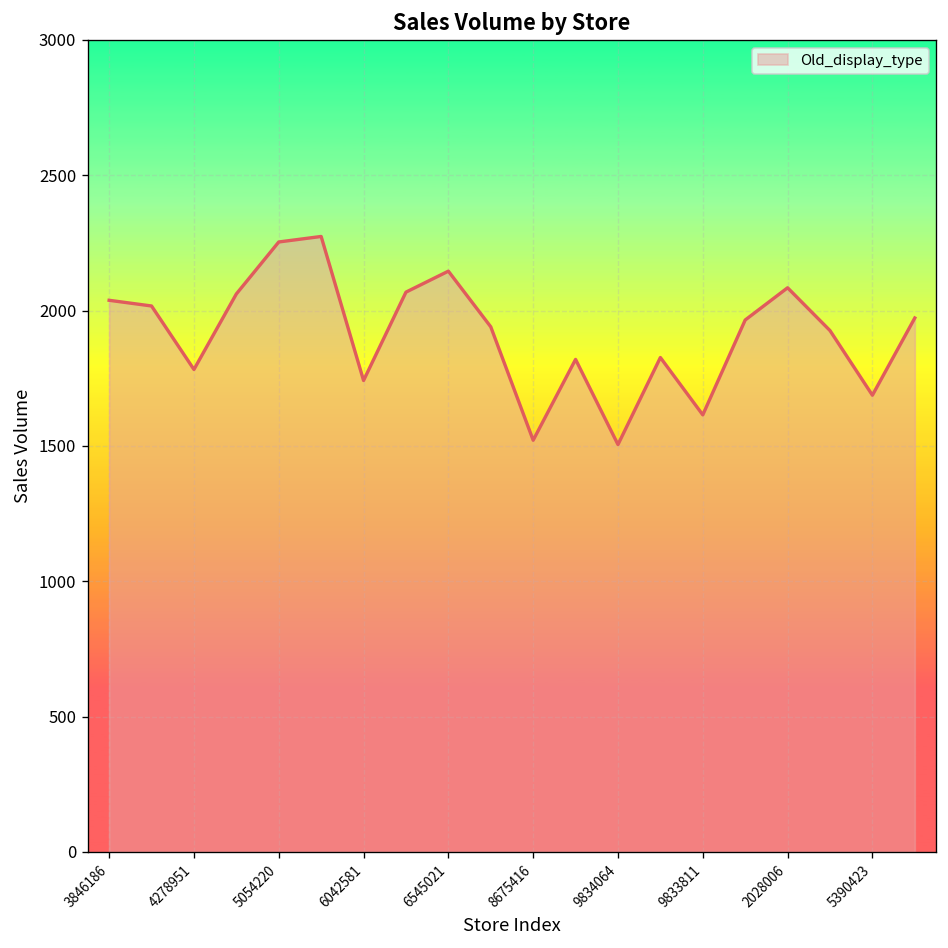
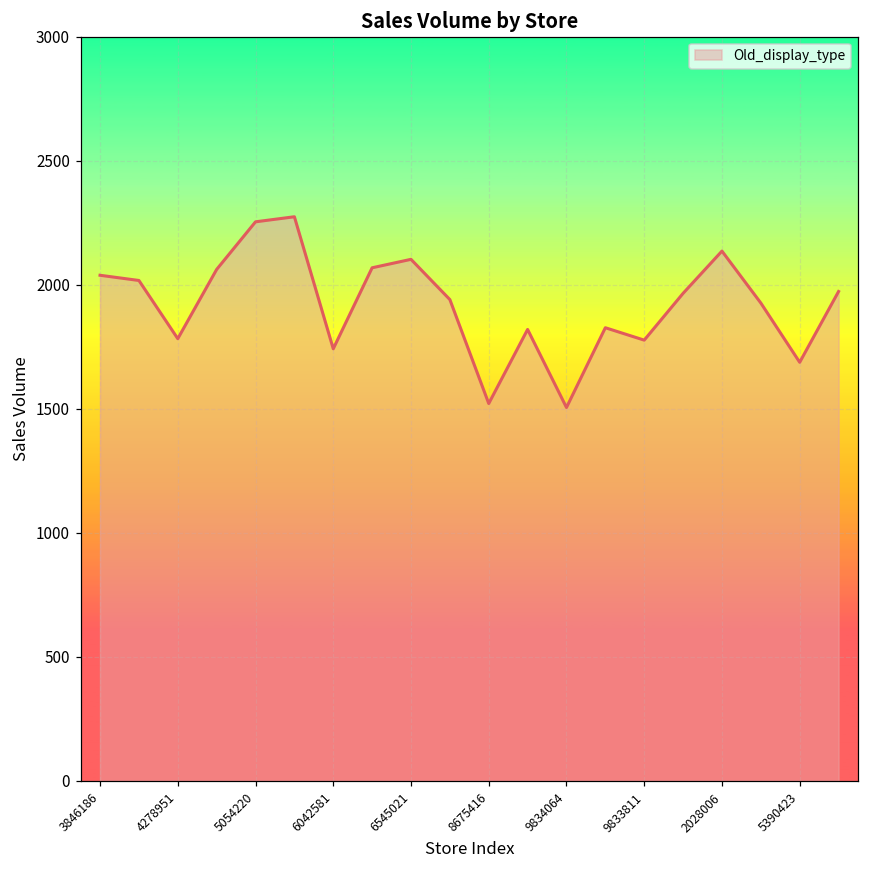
6545021: 2150 -> 2100
9833811: 1610 -> 1780
2028006: 2080 -> 2140
